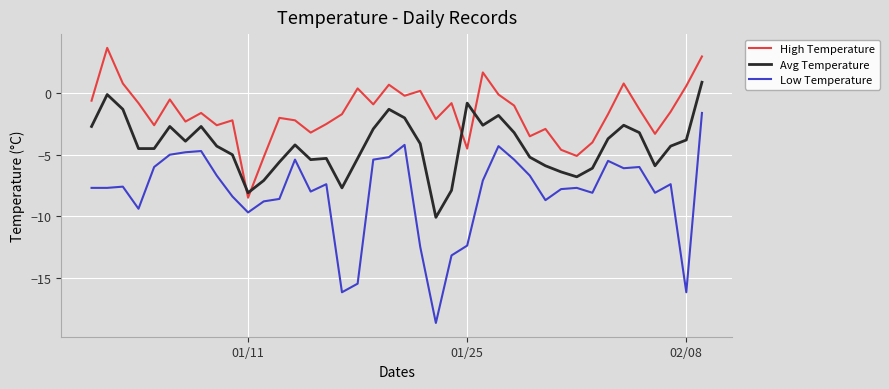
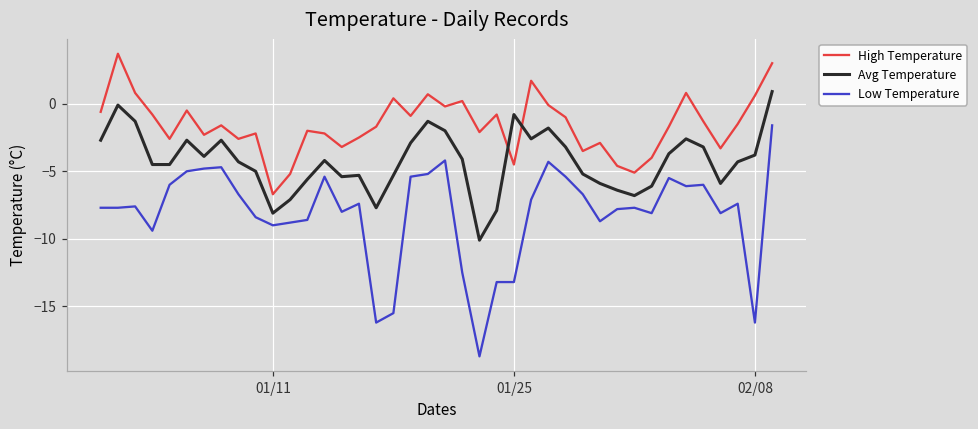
High Temperature, 01/11: -8.5 -> -6.7
Low Temperature, 01/11: -9.7 -> -9.0
Low Temperature, 01/25: -12.4 -> -13.2
